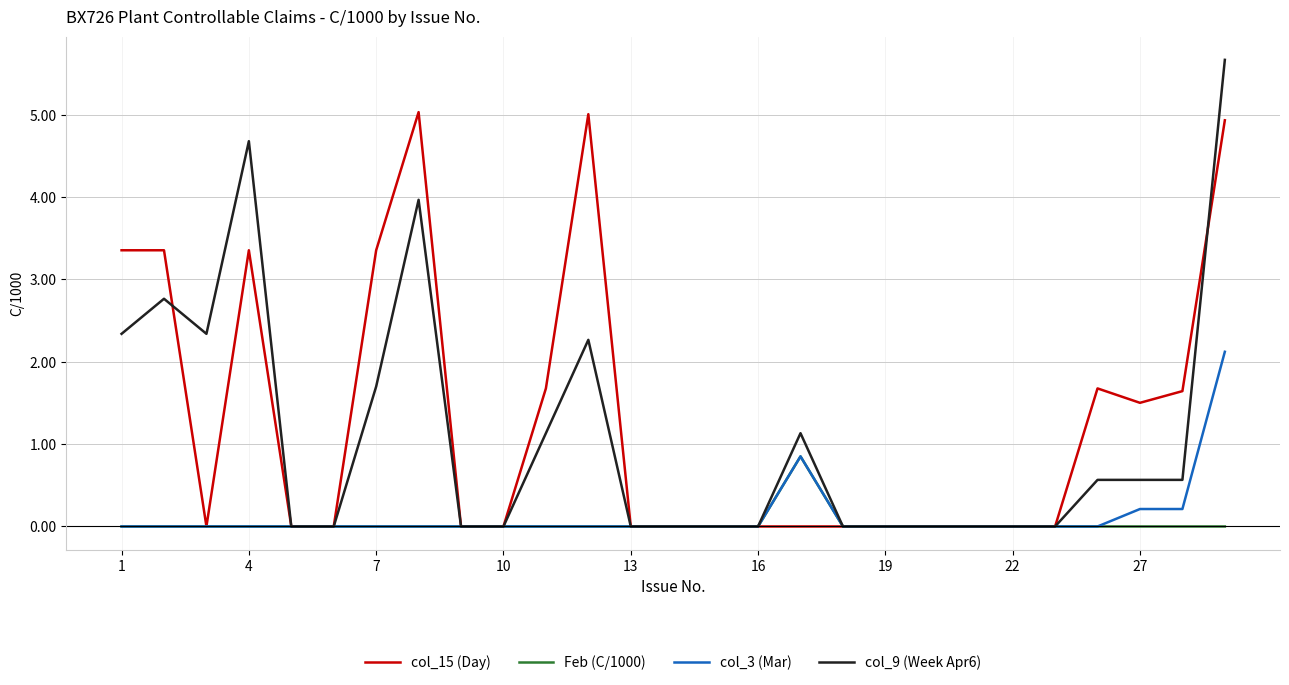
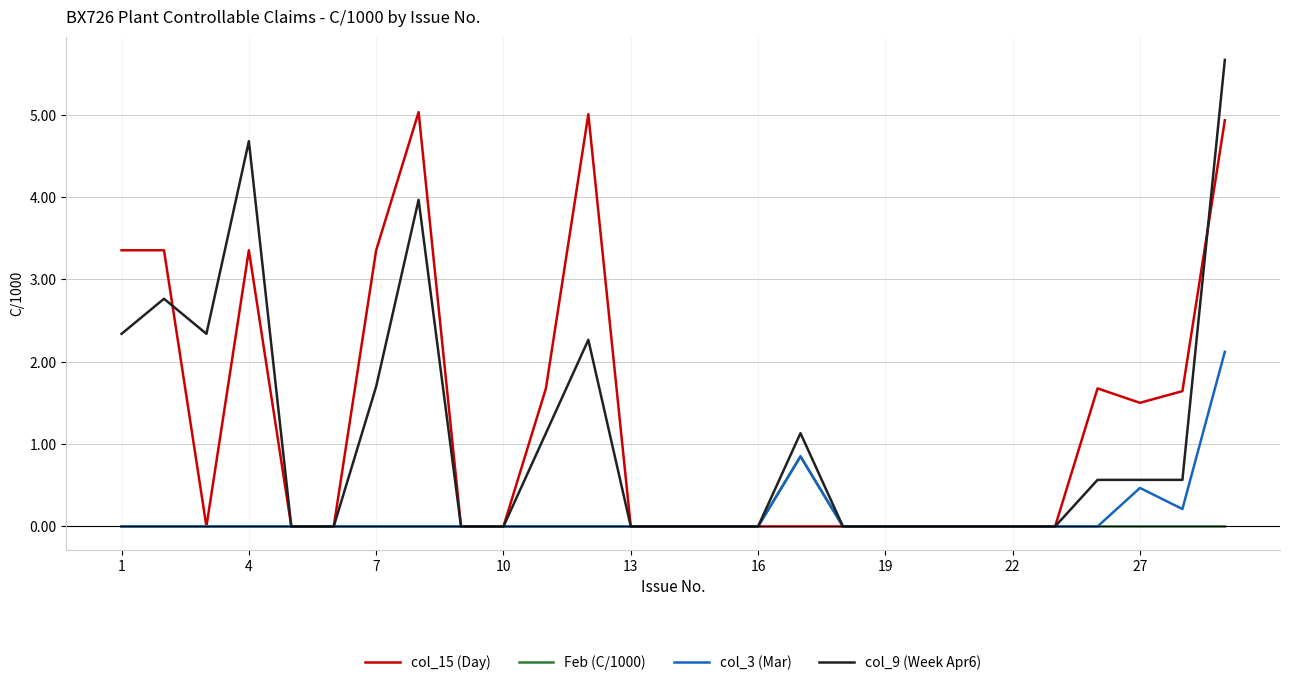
col_3 (Mar), 27: 0.2 -> 0.5
